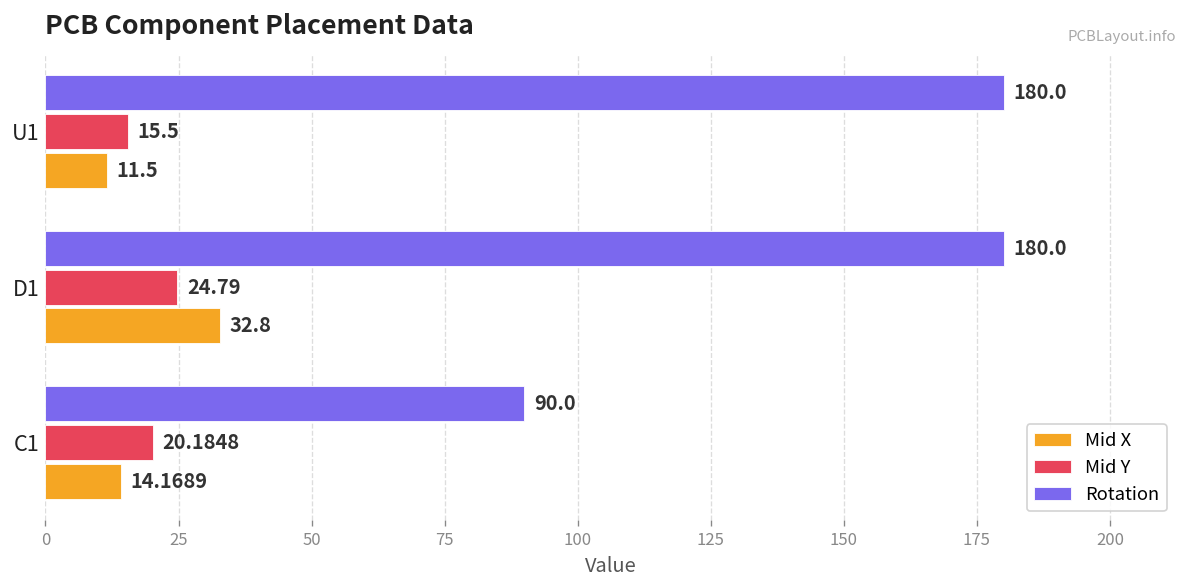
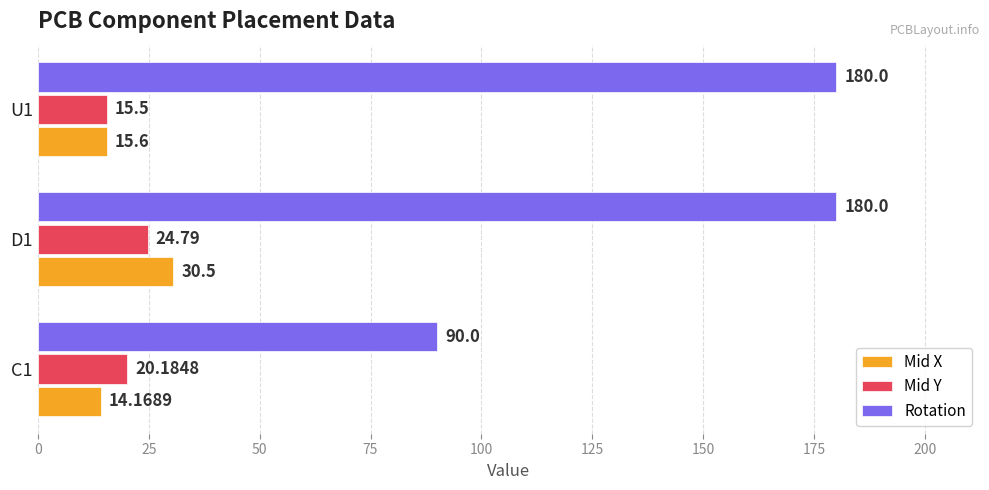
Mid X, U1: 11.5 -> 15.6
Mid X, D1: 32.8 -> 30.5
